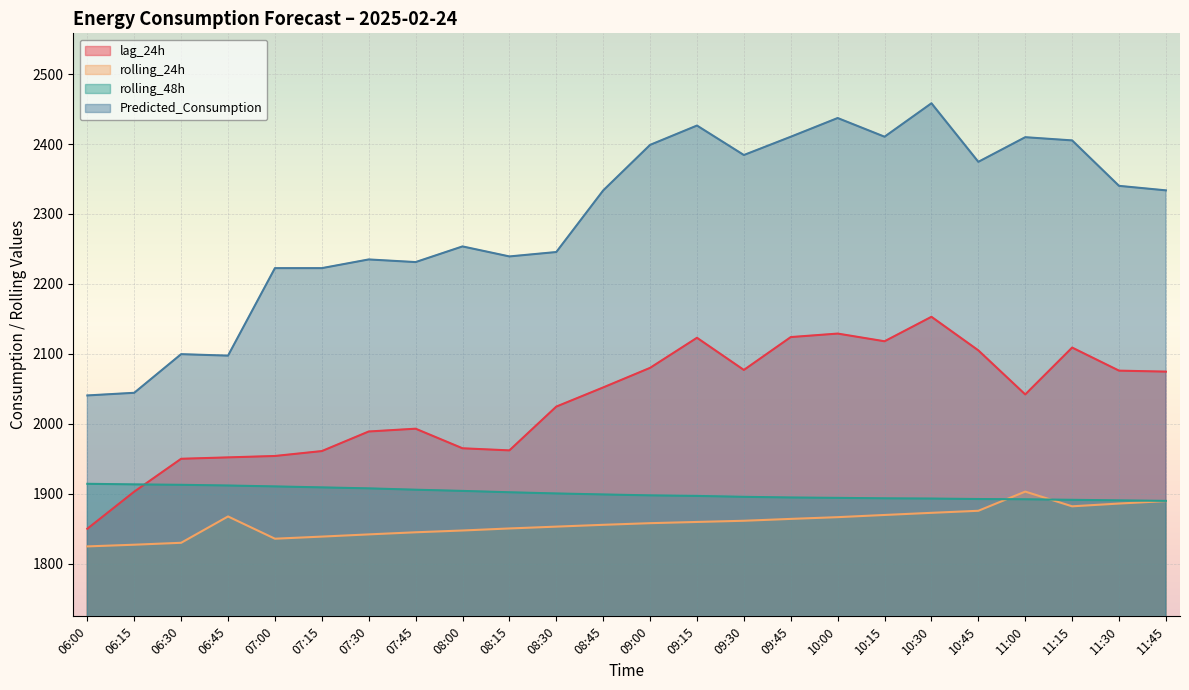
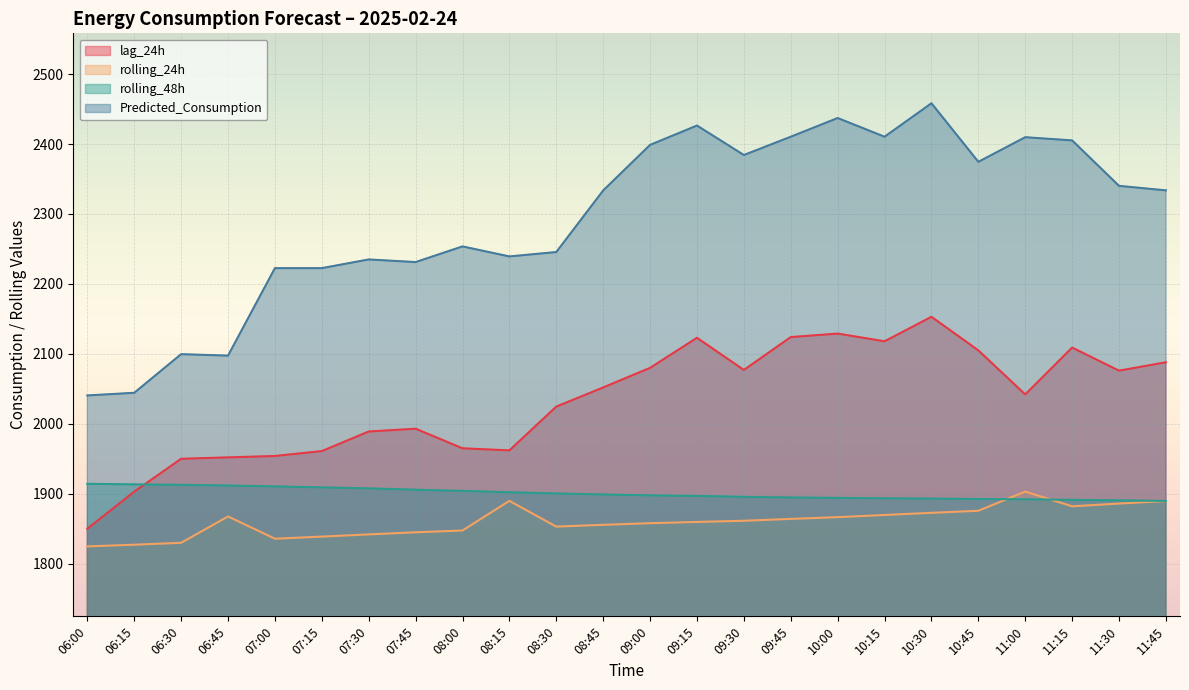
rolling_24h, 08:15: 1850 -> 1890
lag_24h, 11:45: 2070 -> 2090
